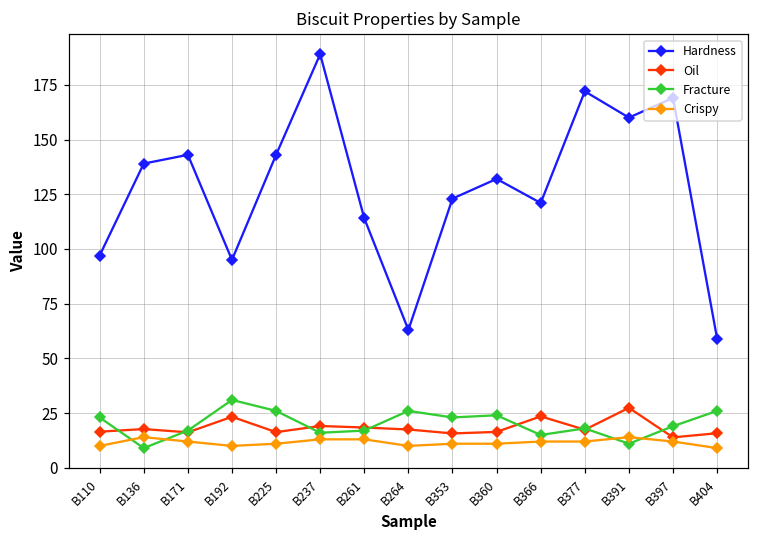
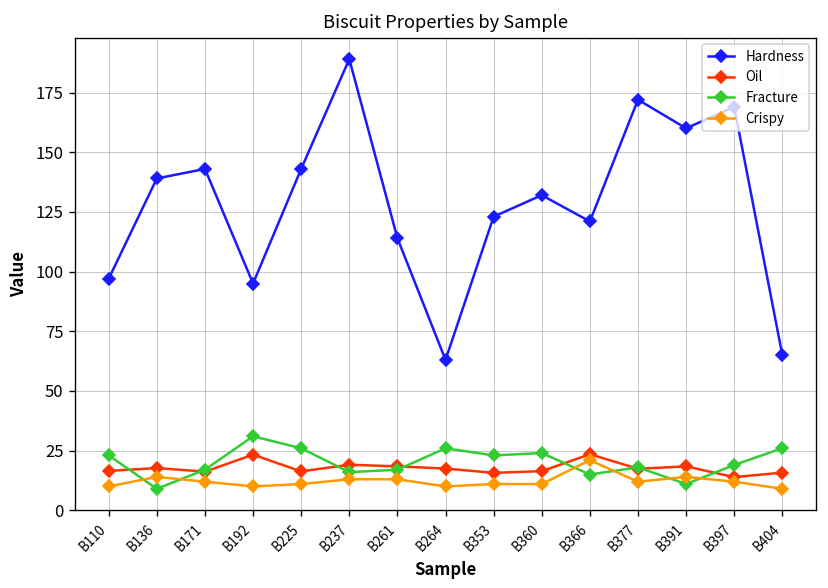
Crispy, B366: 12 -> 21
Oil, B391: 27 -> 18
Hardness, B404: 59 -> 65
